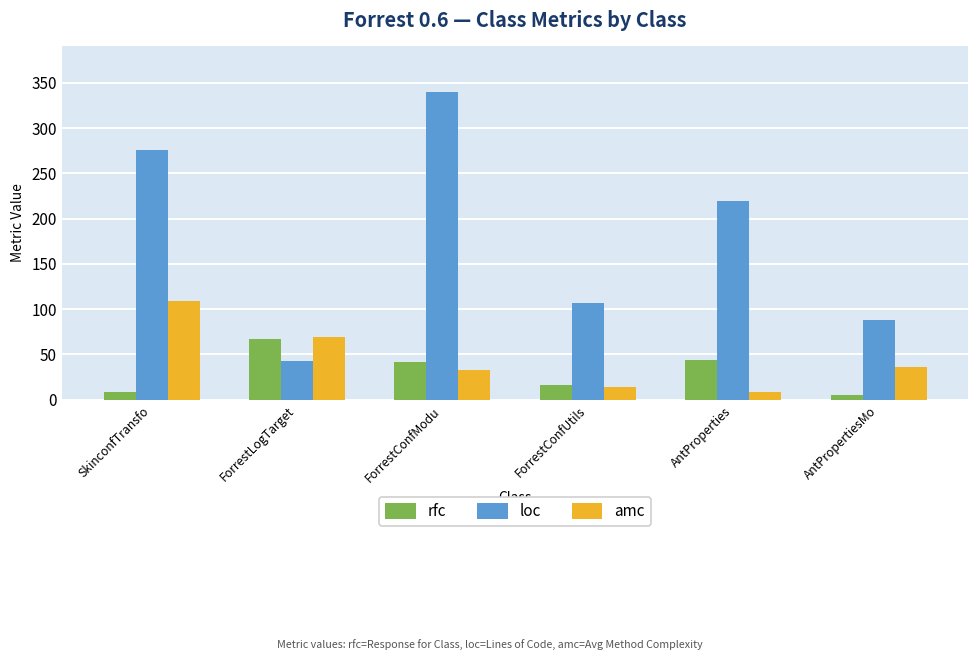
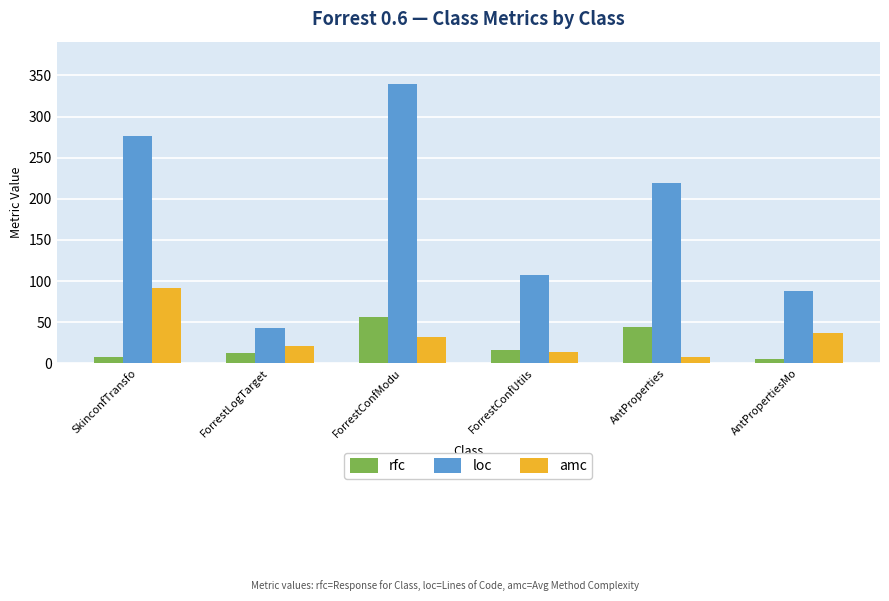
amc, SkinconfTransfo: 110 -> 90
rfc, ForrestLogTarget: 70 -> 10
amc, ForrestLogTarget: 70 -> 20
rfc, ForrestConfModu: 40 -> 60
